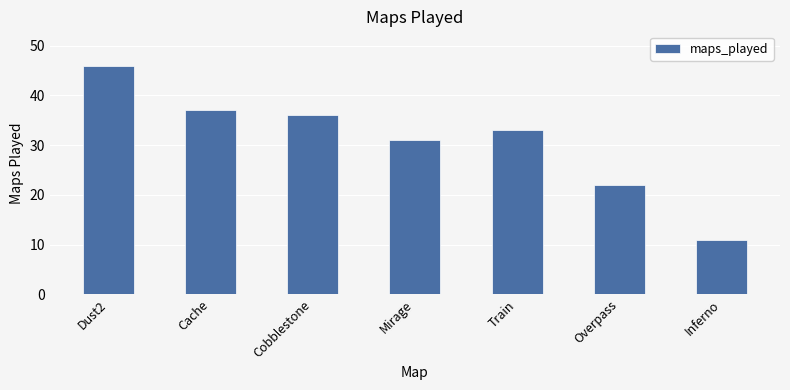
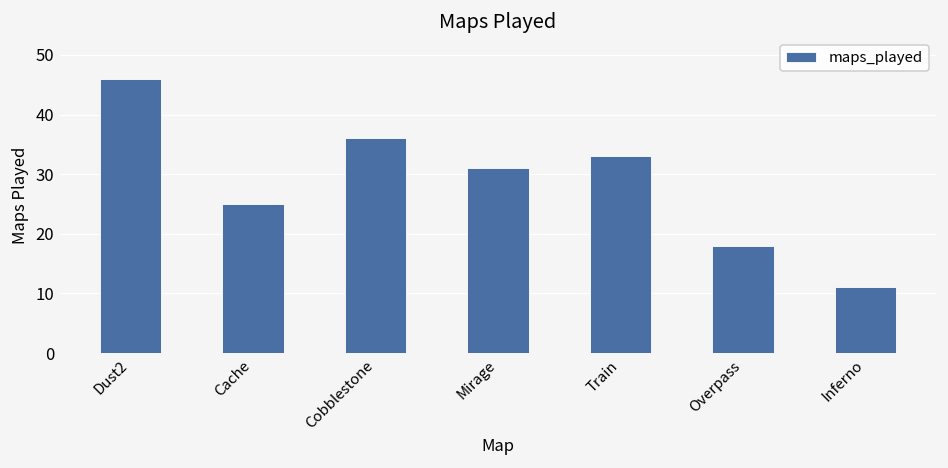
Cache: 37 -> 25
Overpass: 22 -> 18
